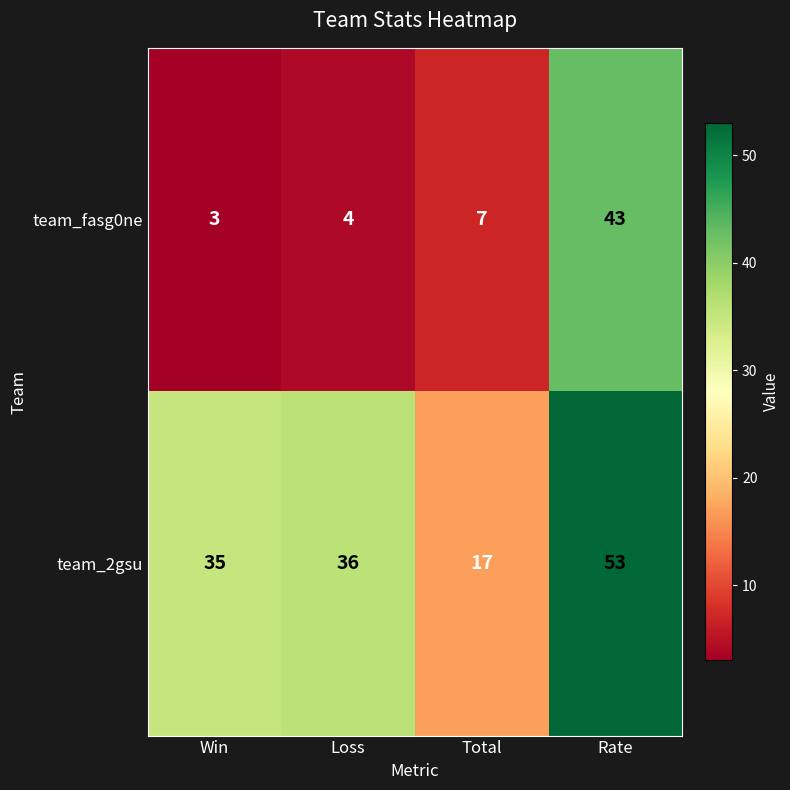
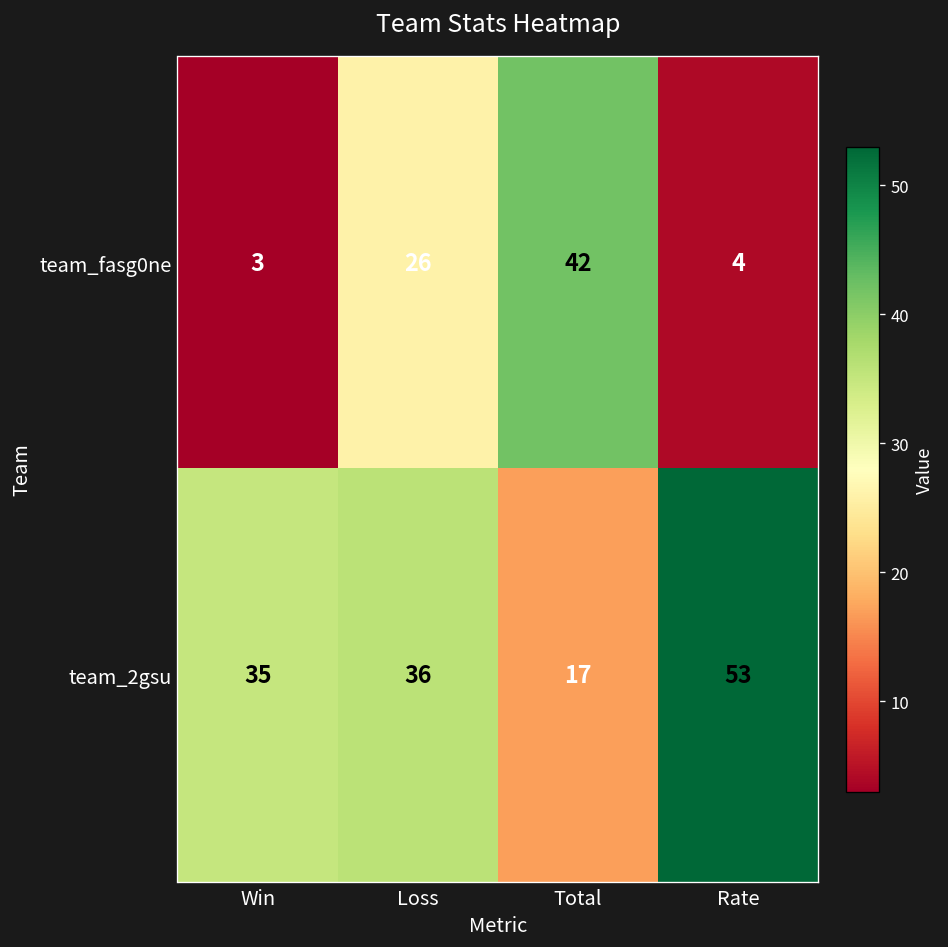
team_fasg0ne, Loss: 4 -> 26
team_fasg0ne, Total: 7 -> 42
team_fasg0ne, Rate: 43 -> 4
